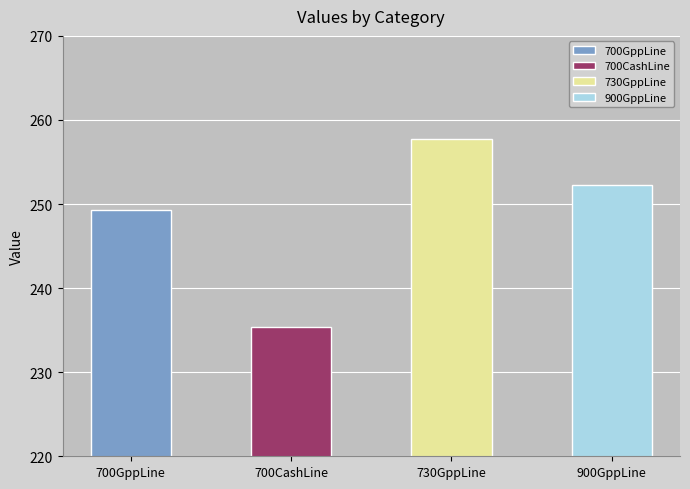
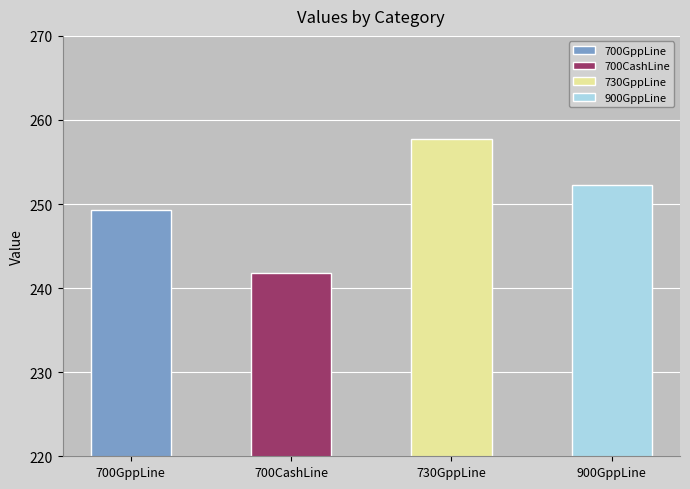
700CashLine: 235 -> 242
